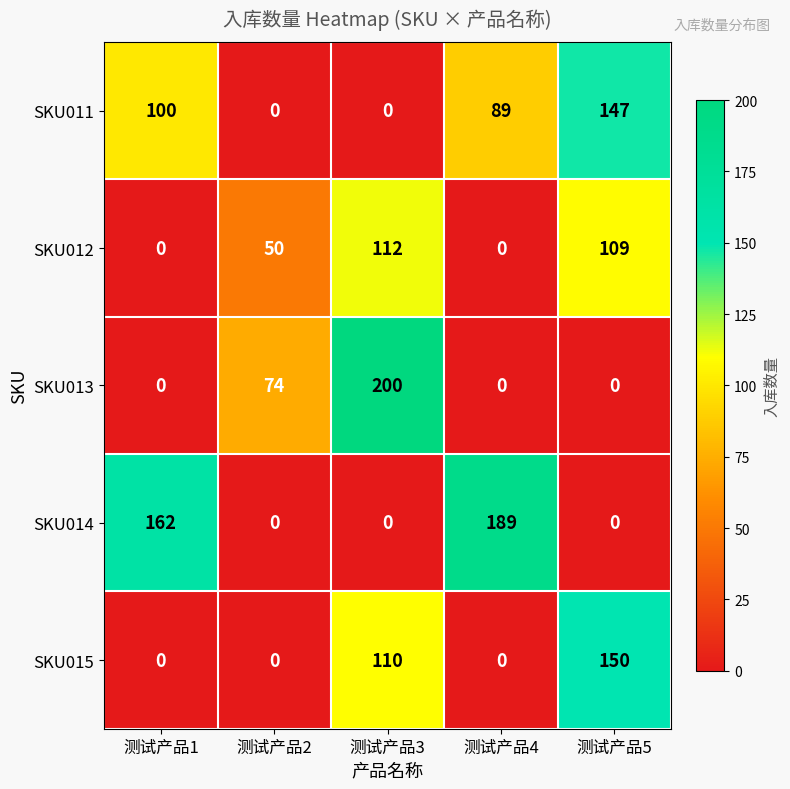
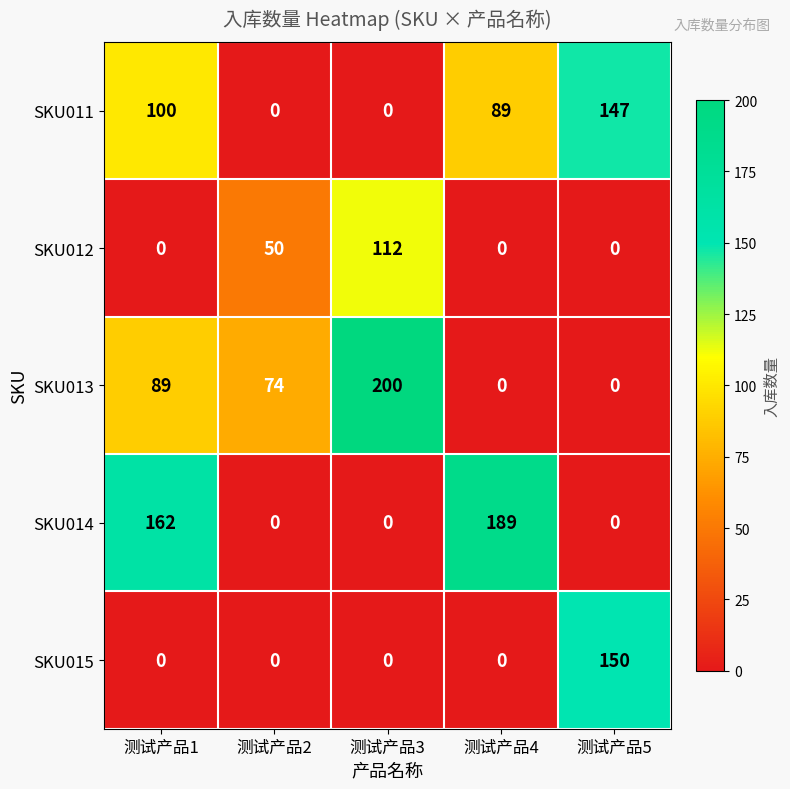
SKU012, 测试产品5: 109 -> 0
SKU013, 测试产品1: 0 -> 89
SKU015, 测试产品3: 110 -> 0
